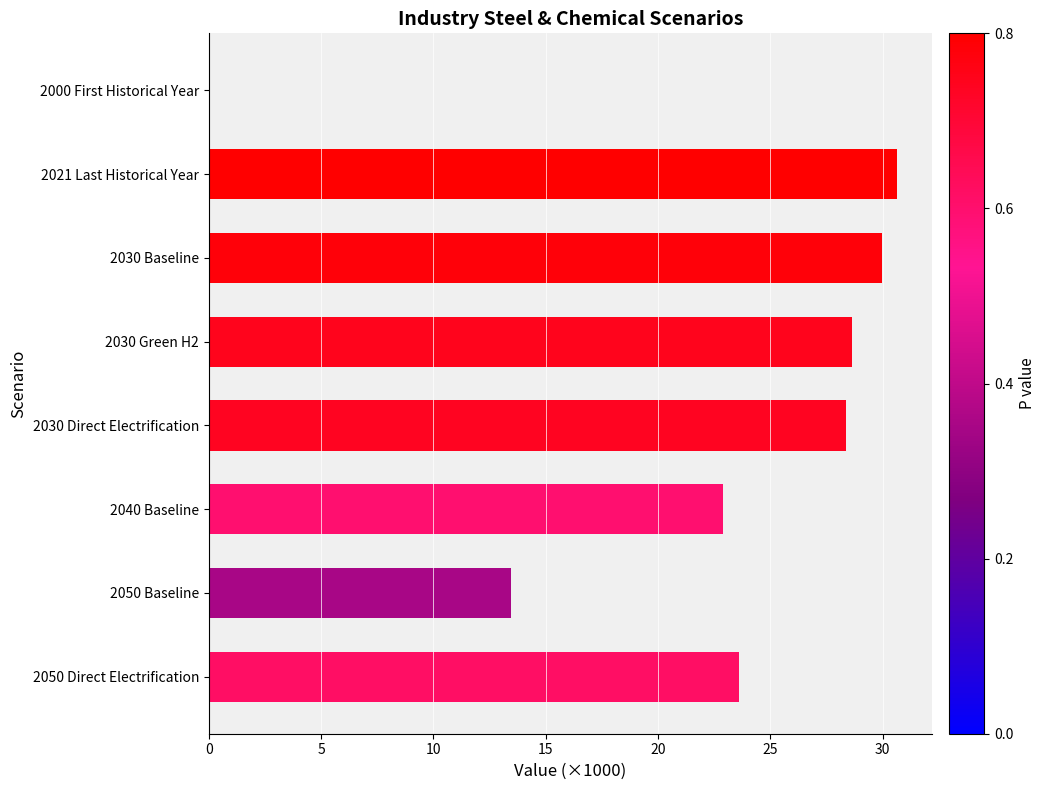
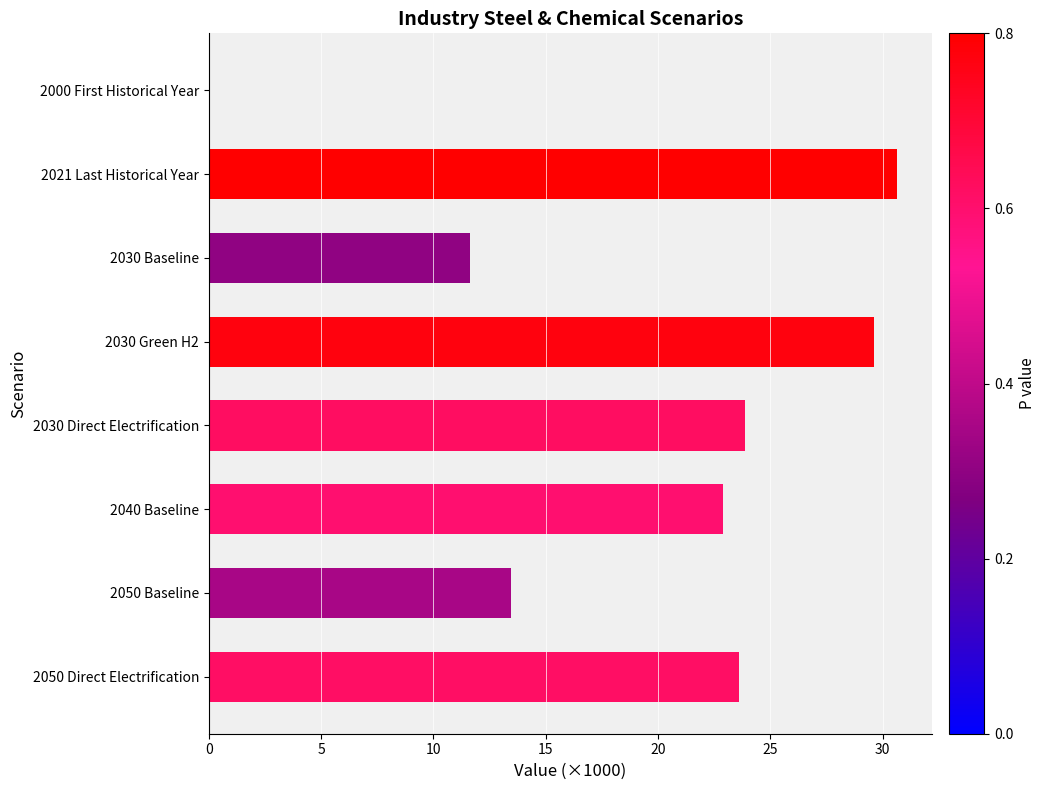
2030 Baseline: 30.0 -> 11.6
2030 Green H2: 28.7 -> 29.6
2030 Direct Electrification: 28.4 -> 23.9
